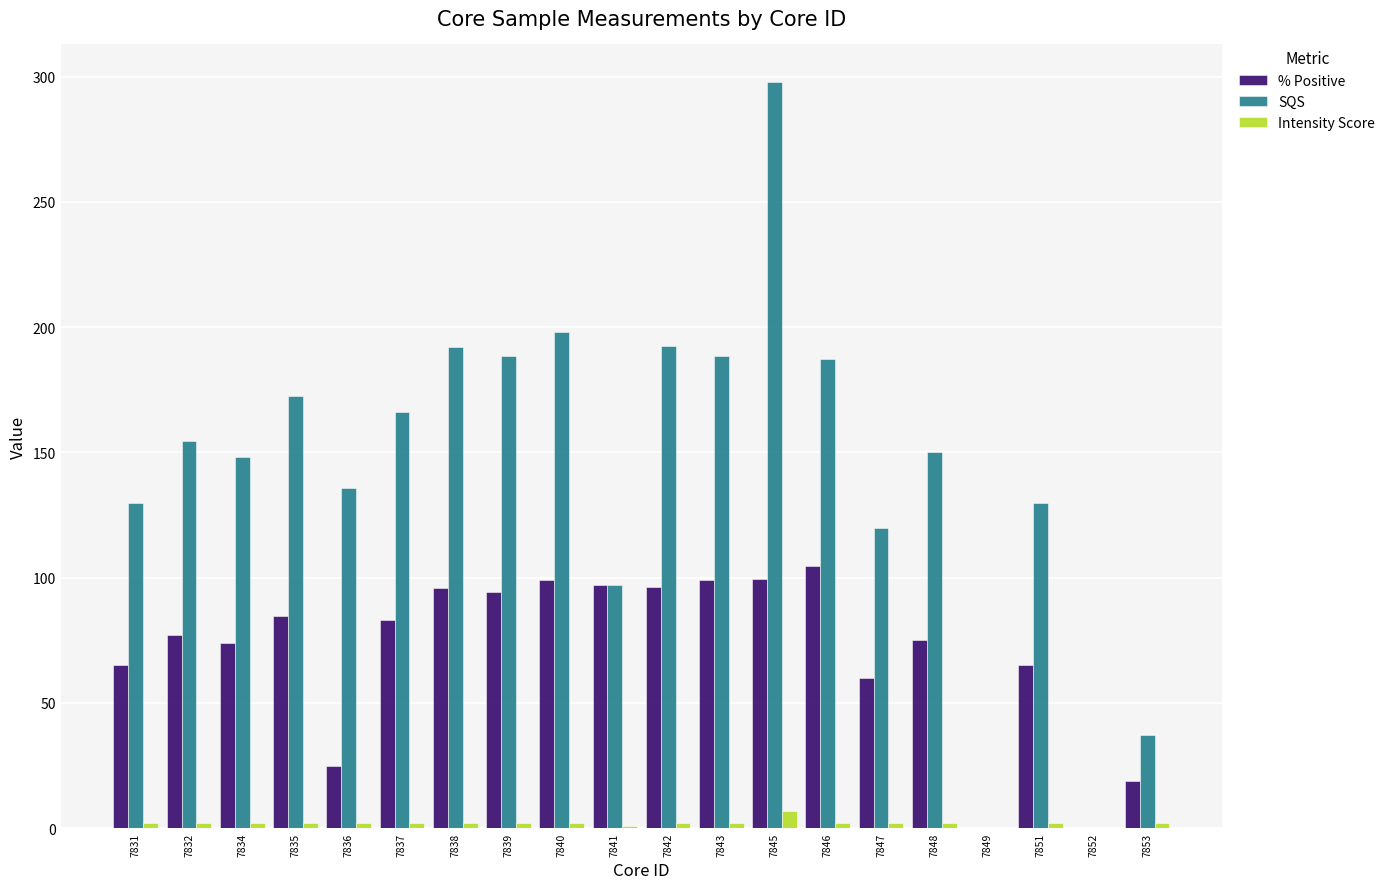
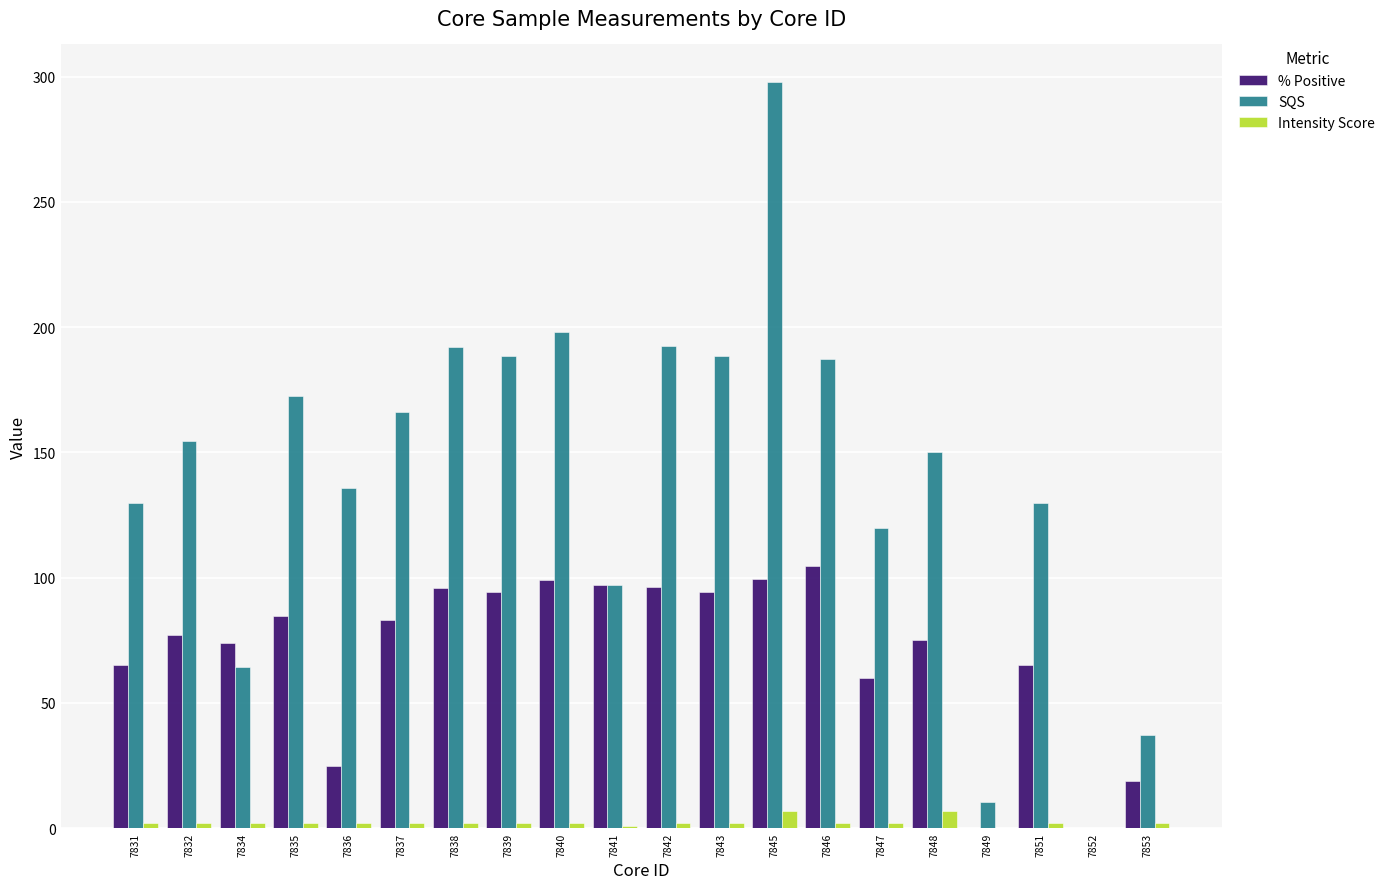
SQS, 7834: 148 -> 65
% Positive, 7843: 99 -> 94
Intensity Score, 7848: 2 -> 7
SQS, 7849: 0 -> 11
